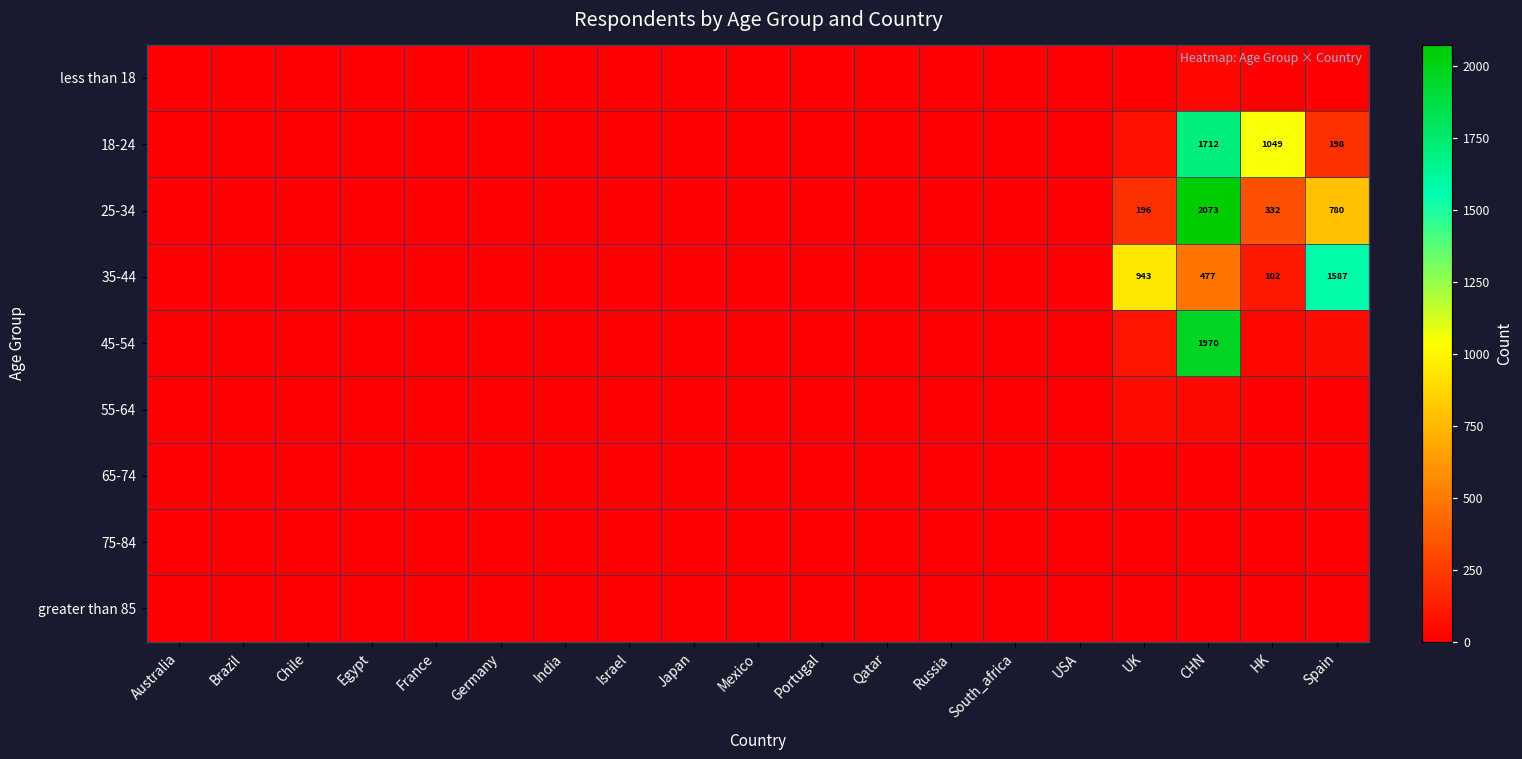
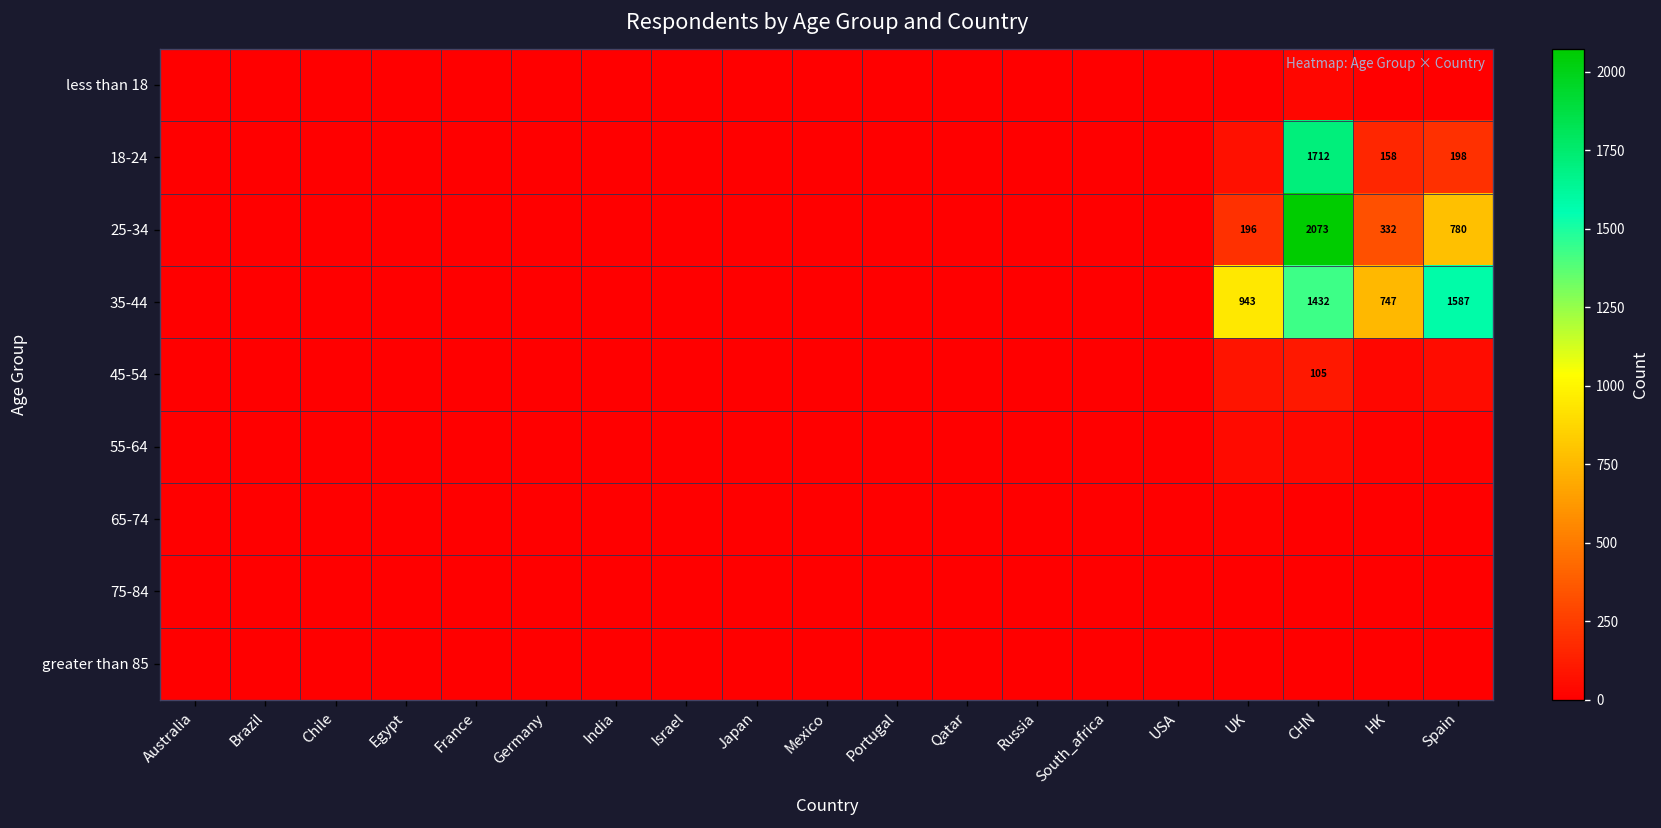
18-24, HK: 1049 -> 158
35-44, CHN: 477 -> 1432
35-44, HK: 102 -> 747
45-54, CHN: 1970 -> 105
